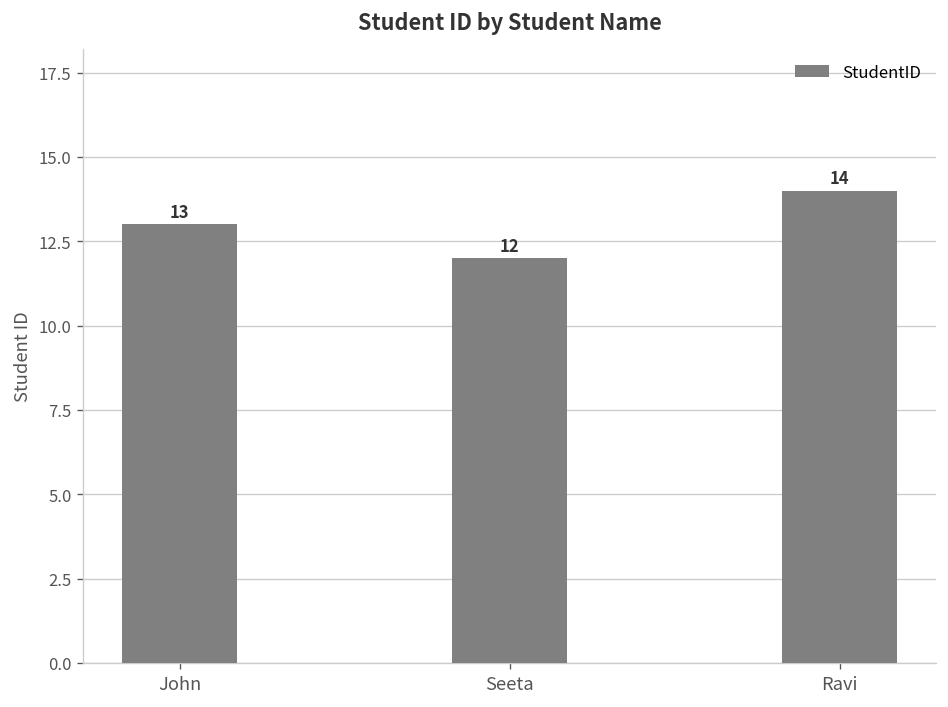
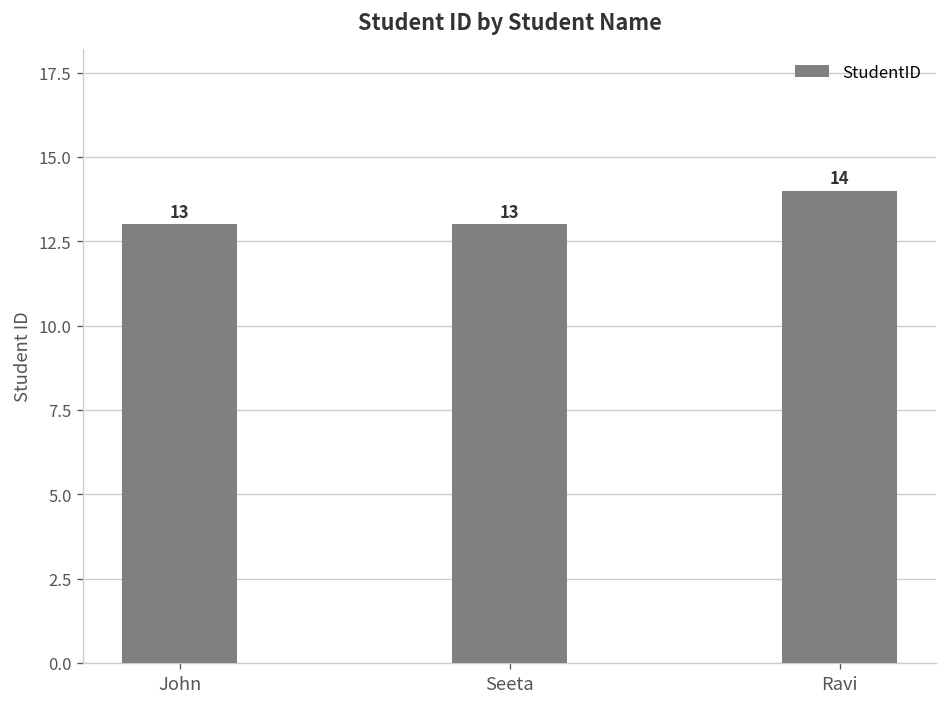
Seeta: 12 -> 13
